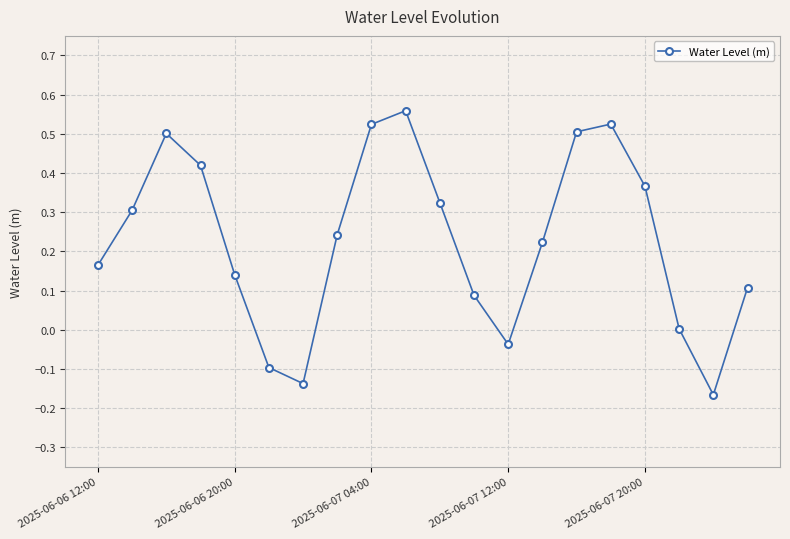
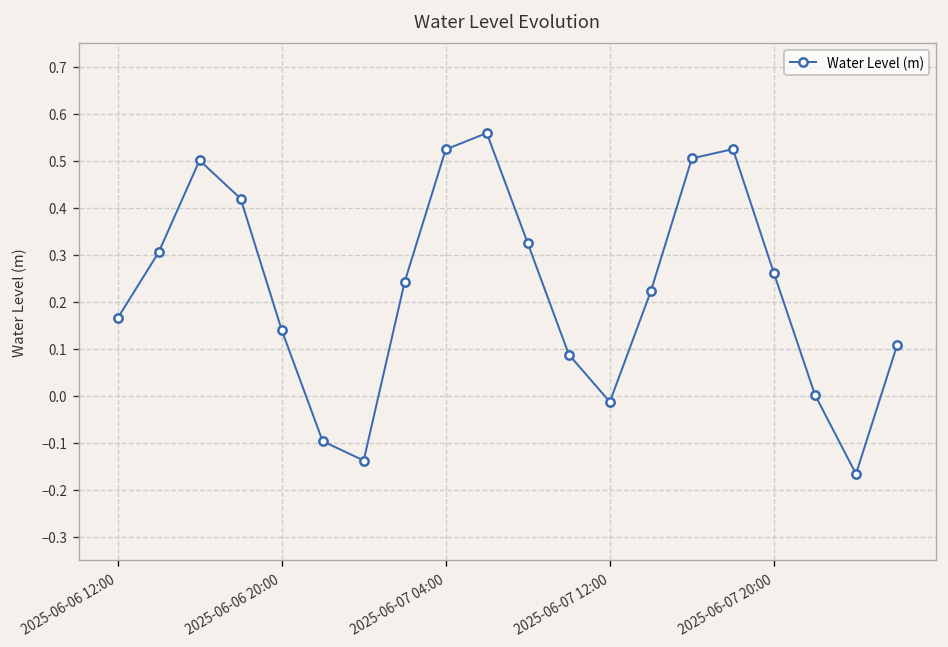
2025-06-07 12:00: -0.04 -> -0.01
2025-06-07 20:00: 0.37 -> 0.26
